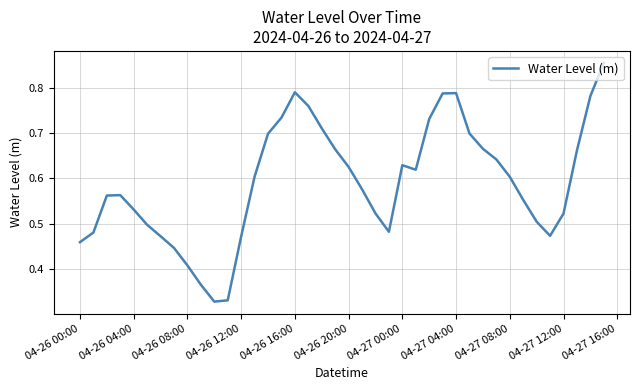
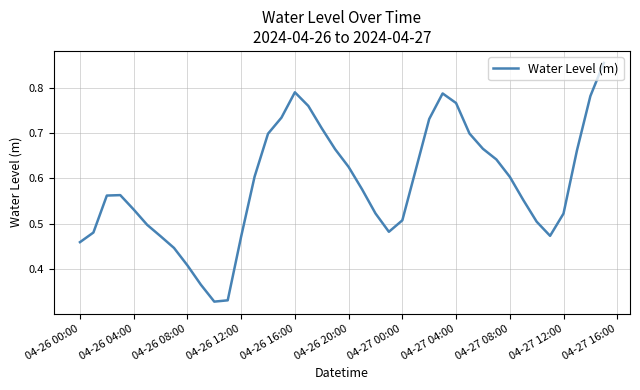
04-27 00:00: 0.63 -> 0.51
04-27 04:00: 0.79 -> 0.77
